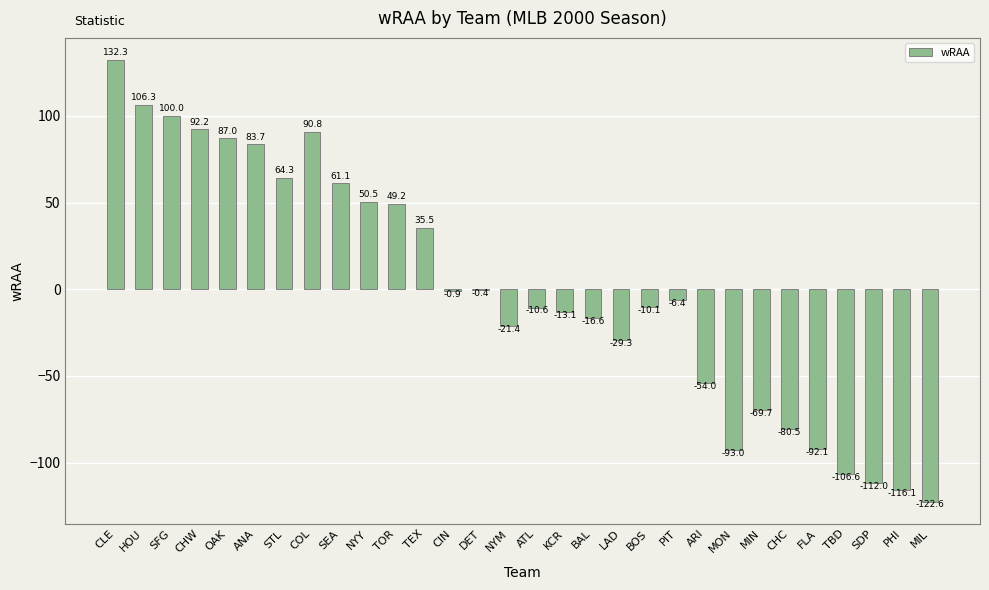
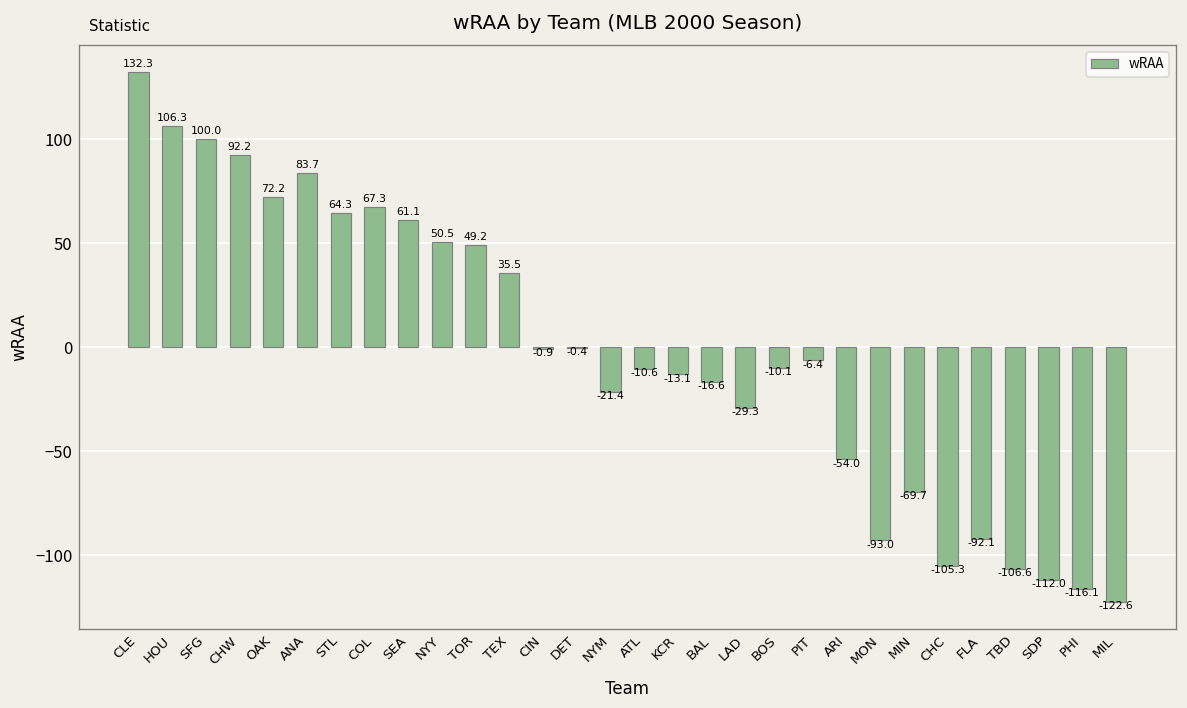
OAK: 87.0 -> 72.2
COL: 90.8 -> 67.3
CHC: -80.5 -> -105.3
